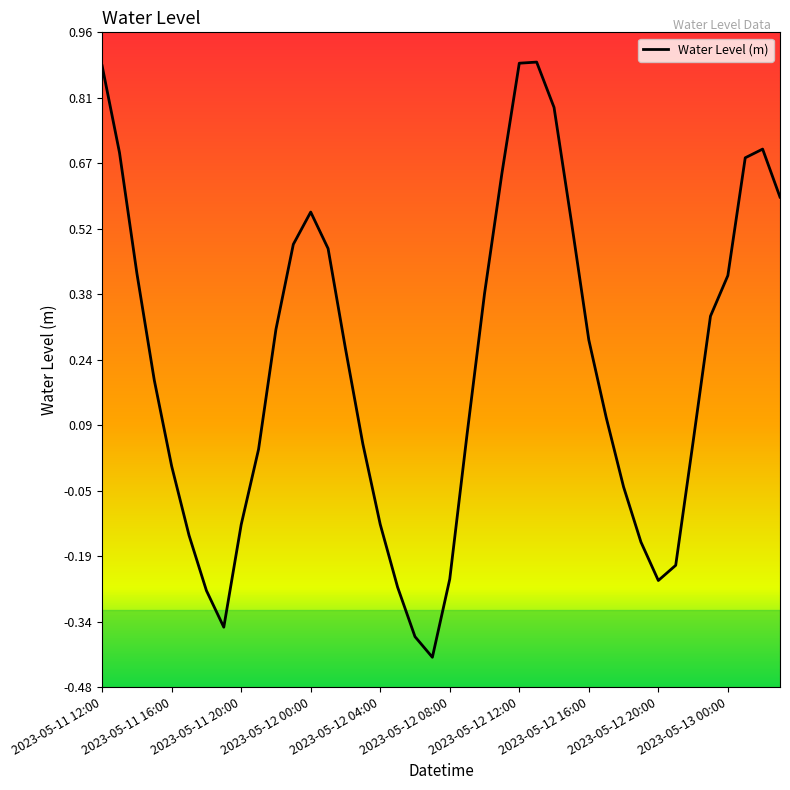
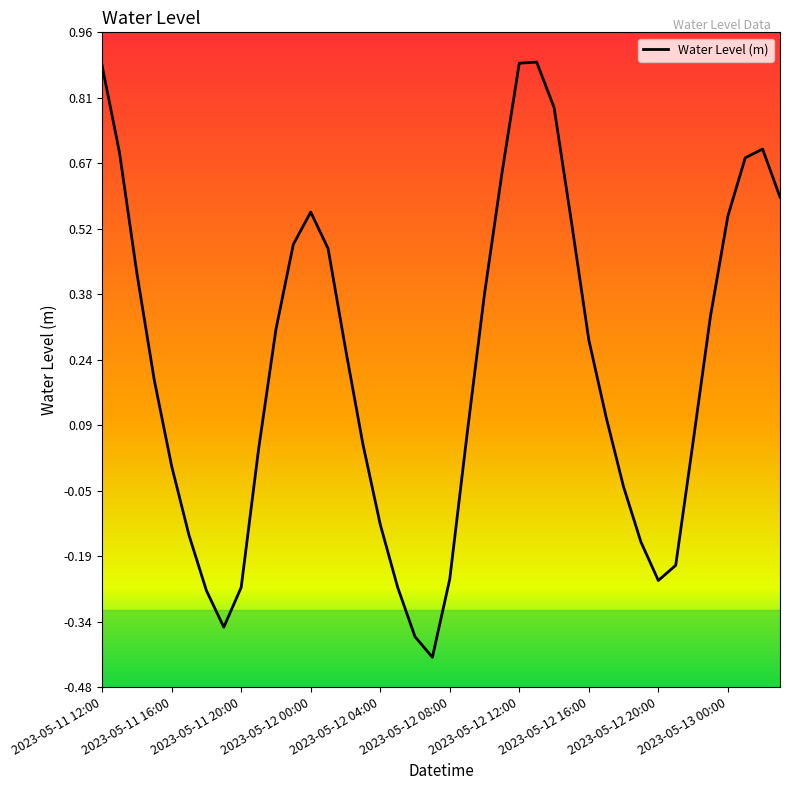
2023-05-11 20:00: -0.13 -> -0.26
2023-05-13 00:00: 0.42 -> 0.55
